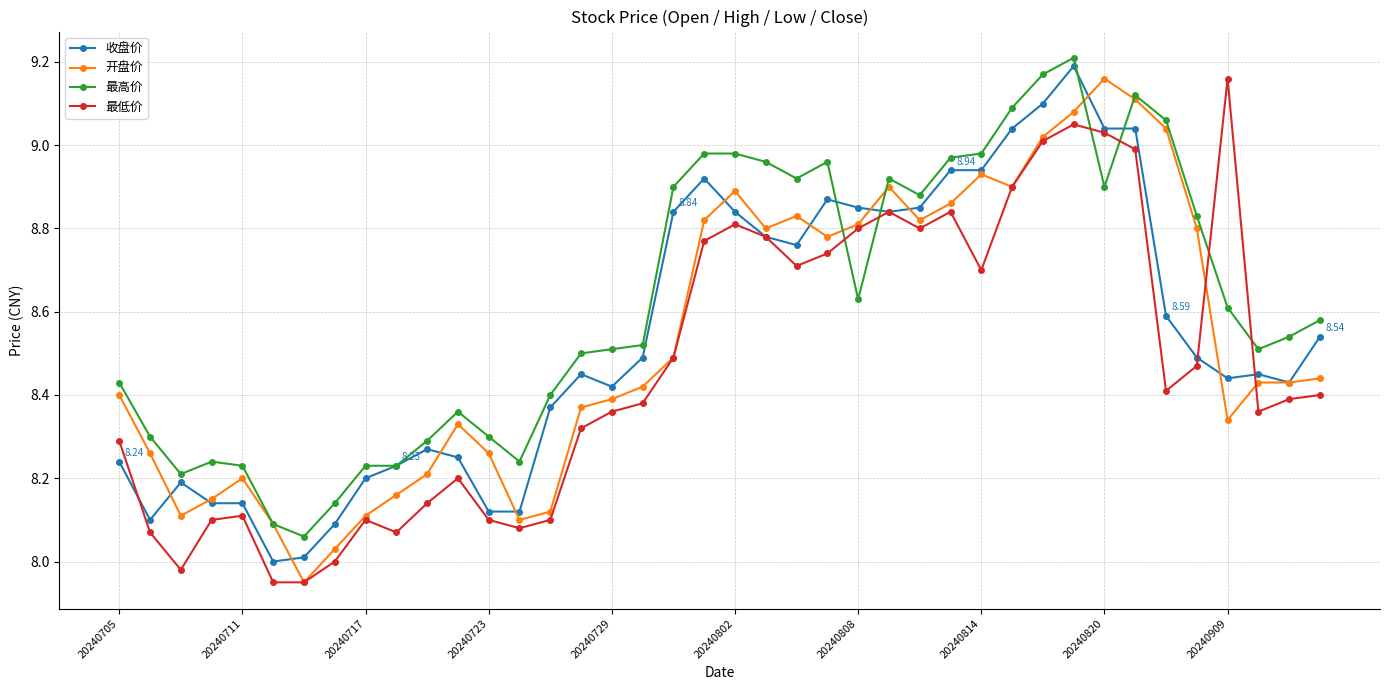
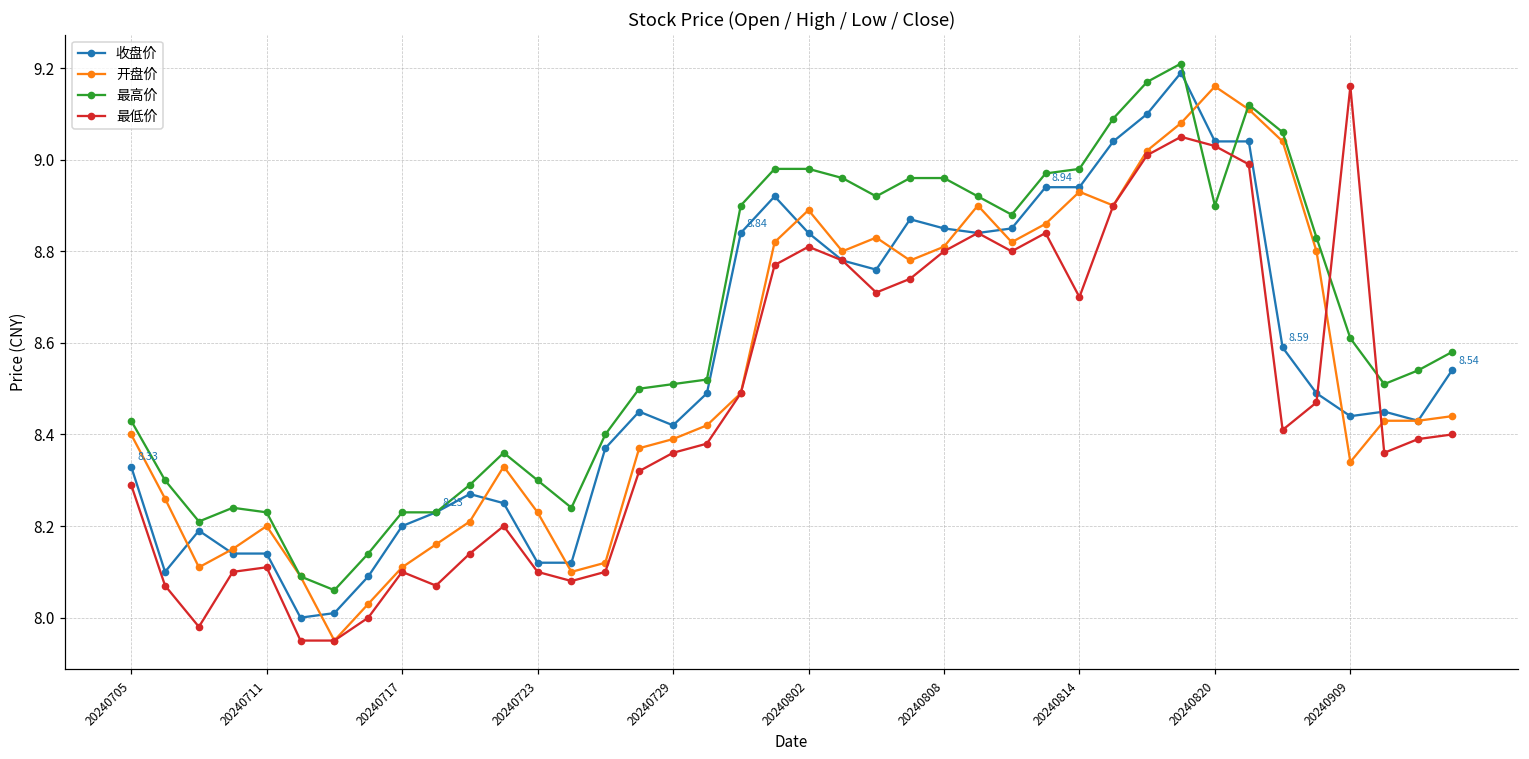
收盘价, 20240705: 8.24 -> 8.33
开盘价, 20240723: 8.26 -> 8.23
最高价, 20240808: 8.63 -> 8.96
